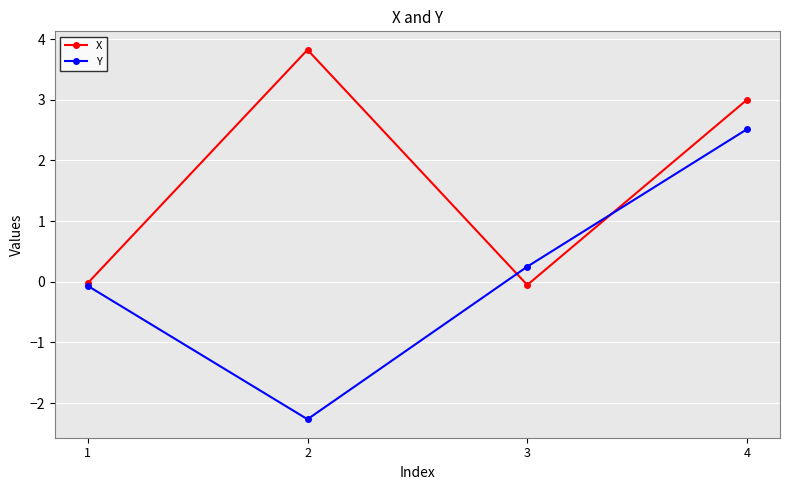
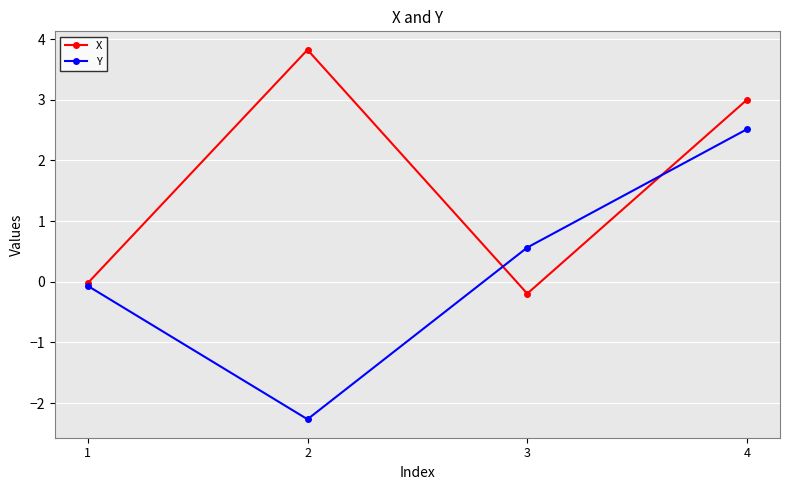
X, 3: -0.1 -> -0.2
Y, 3: 0.2 -> 0.6
